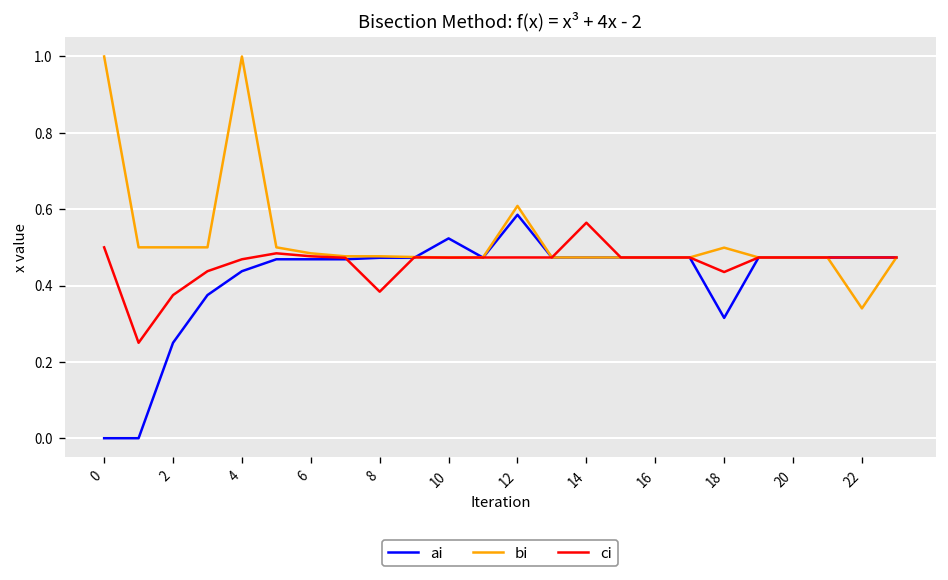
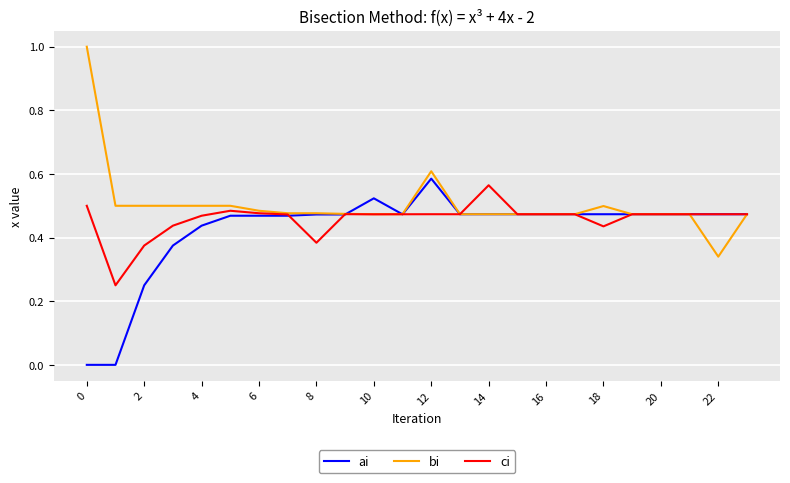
bi, 4: 1.0 -> 0.5
ai, 18: 0.32 -> 0.47
